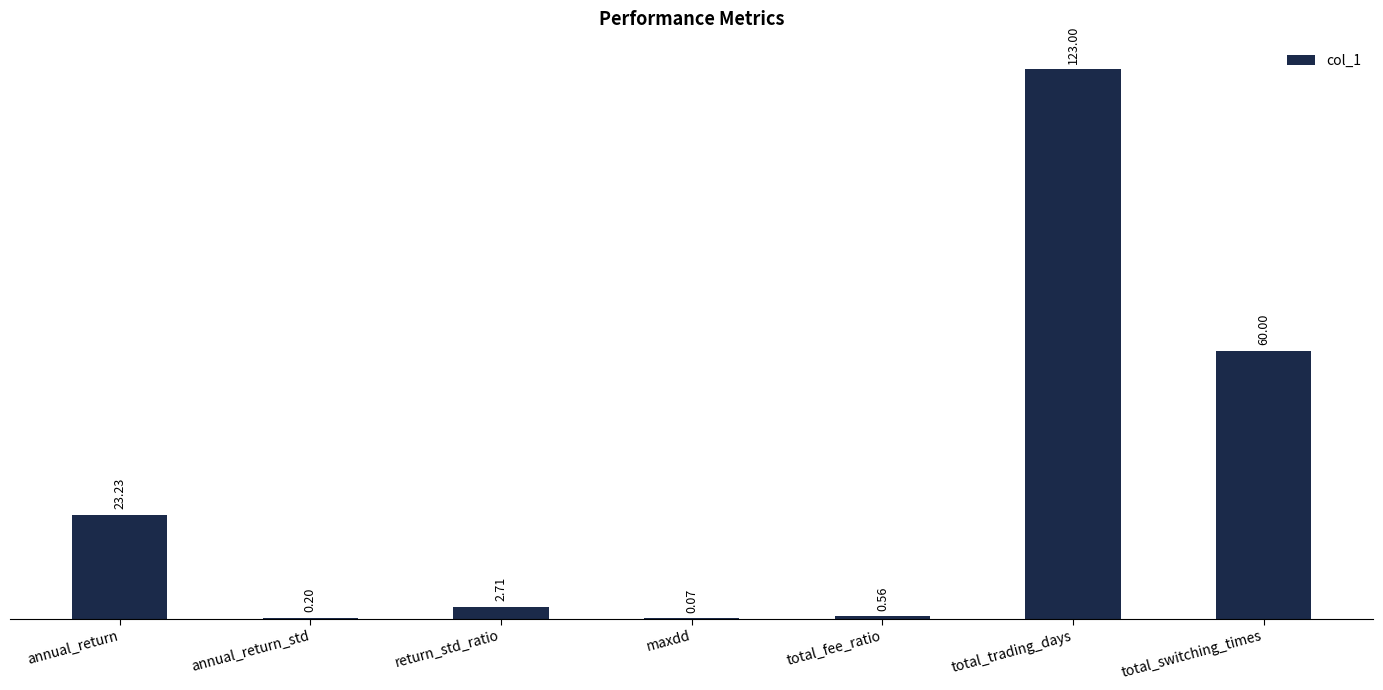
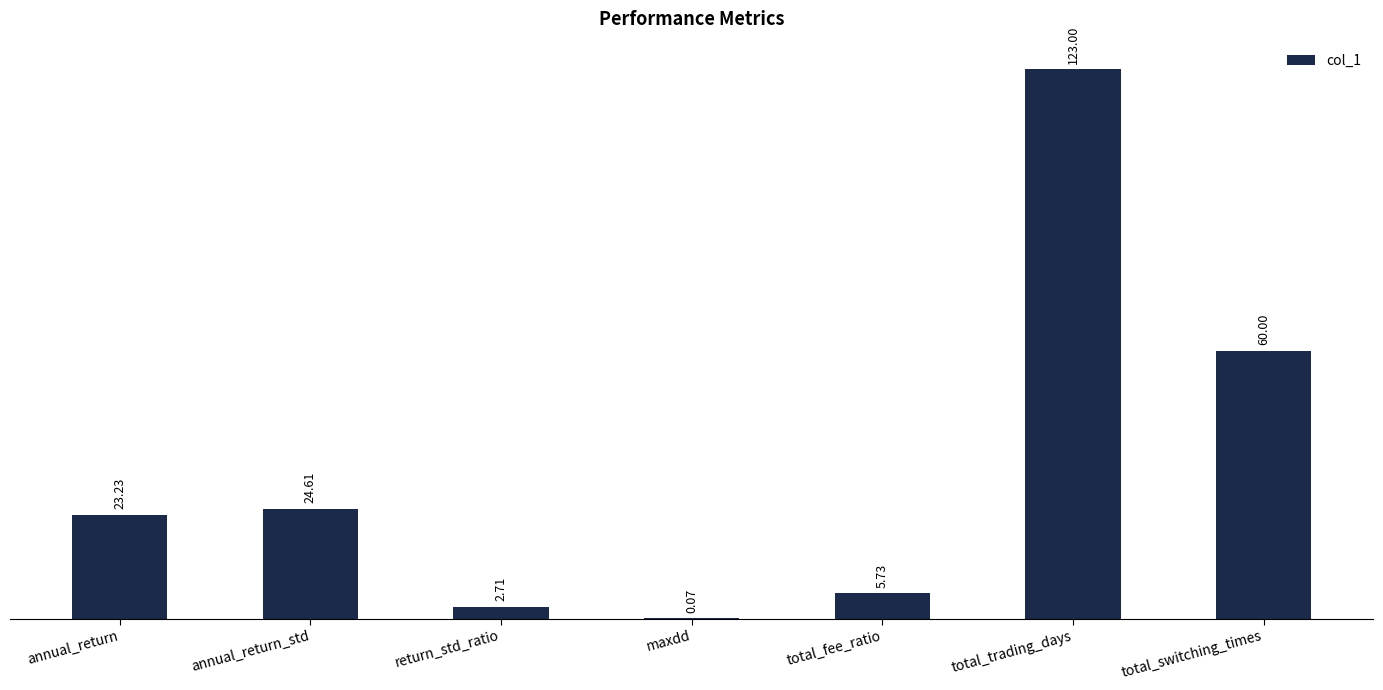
annual_return_std: 0.20 -> 24.61
total_fee_ratio: 0.56 -> 5.73
